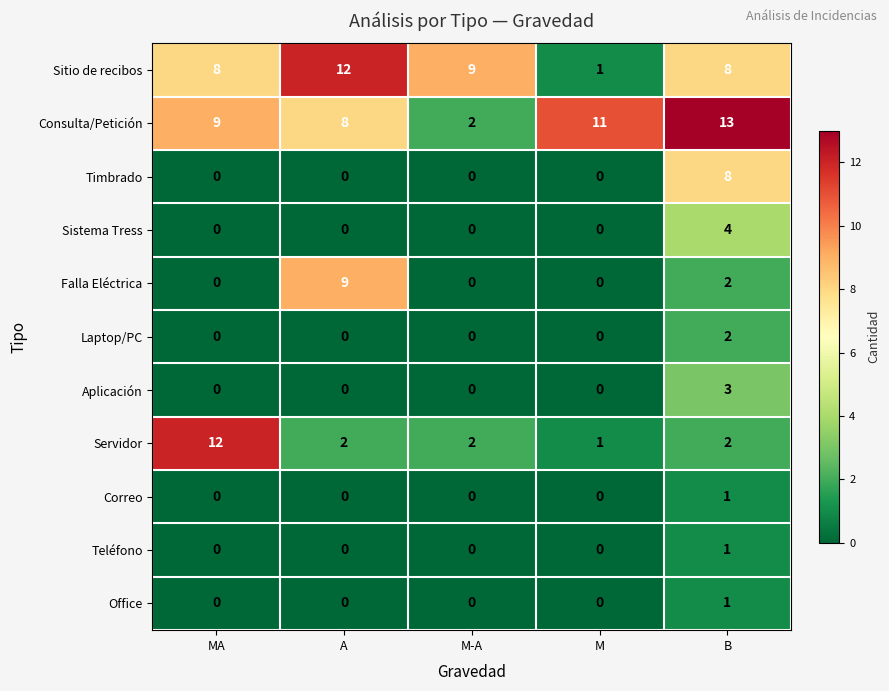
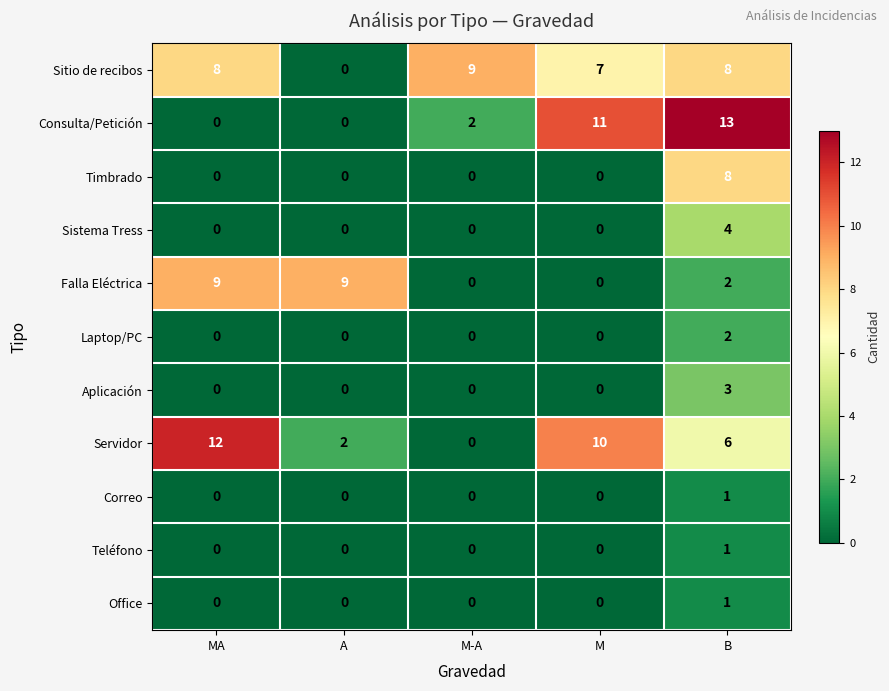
Sitio de recibos, A: 12 -> 0
Sitio de recibos, M: 1 -> 7
Consulta/Petición, MA: 9 -> 0
Consulta/Petición, A: 8 -> 0
Falla Eléctrica, MA: 0 -> 9
Servidor, M-A: 2 -> 0
Servidor, M: 1 -> 10
Servidor, B: 2 -> 6
